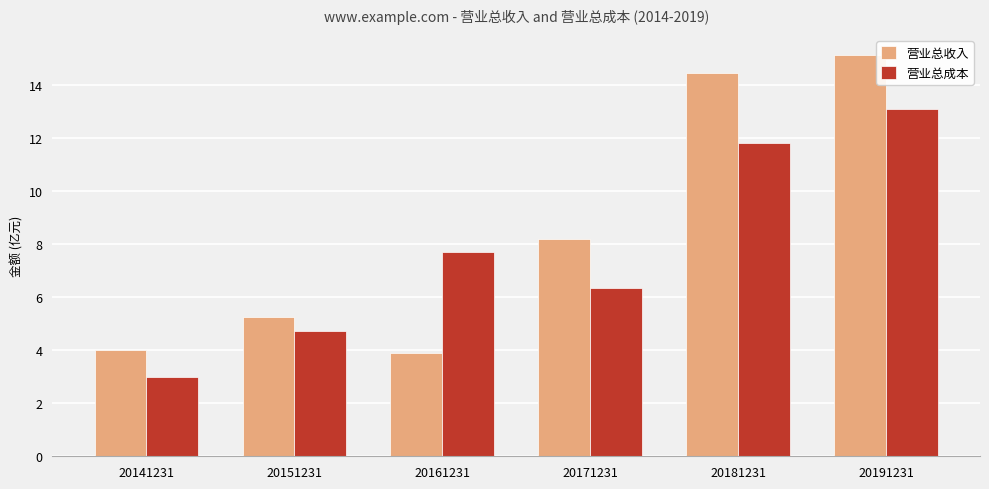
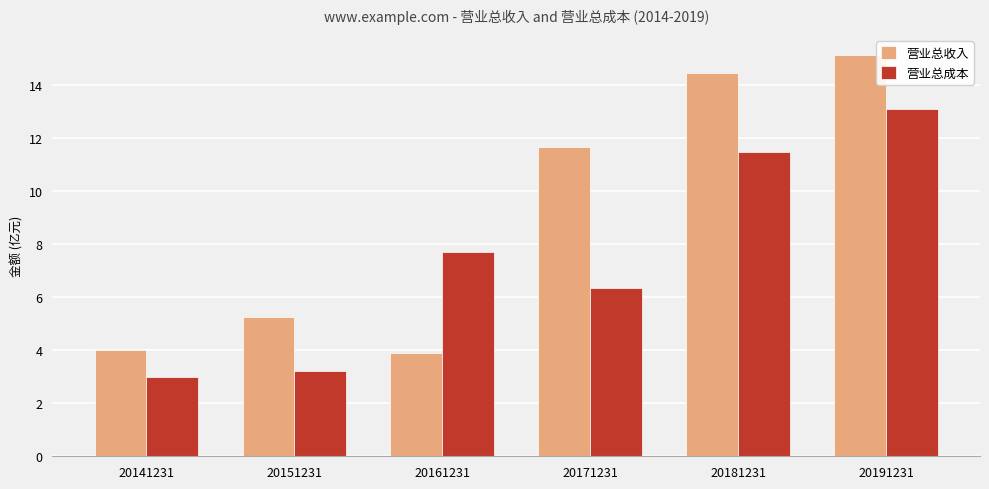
营业总成本, 20151231: 4.7 -> 3.2
营业总收入, 20171231: 8.2 -> 11.7
营业总成本, 20181231: 11.8 -> 11.5
